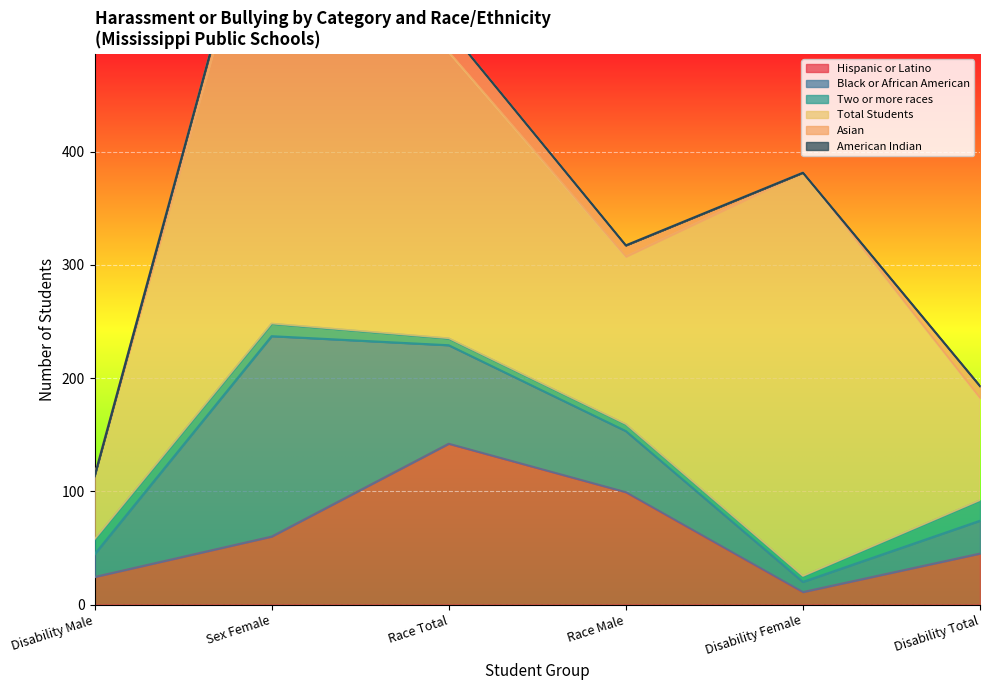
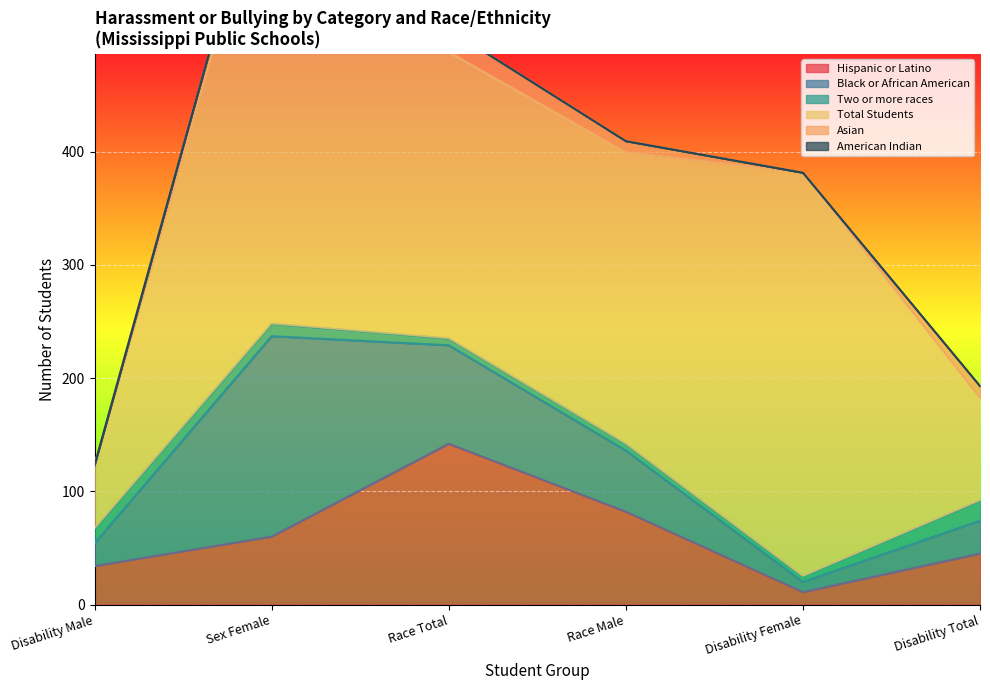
Hispanic or Latino, Disability Male: 24 -> 34
Hispanic or Latino, Race Male: 99 -> 82
Total Students, Race Male: 148 -> 257
